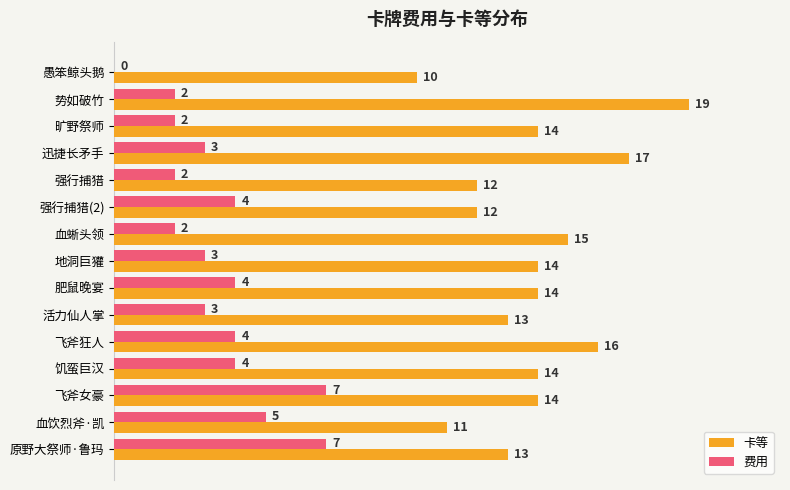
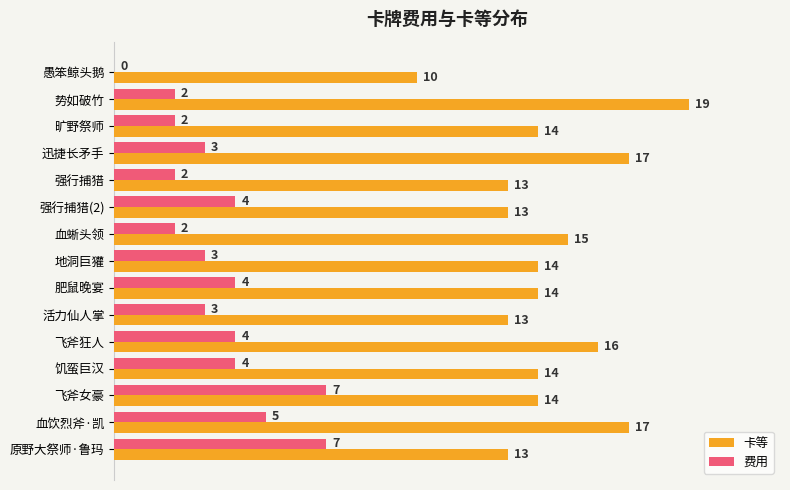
卡等, 强行捕猎: 12 -> 13
卡等, 强行捕猎(2): 12 -> 13
卡等, 血饮烈斧·凯: 11 -> 17
